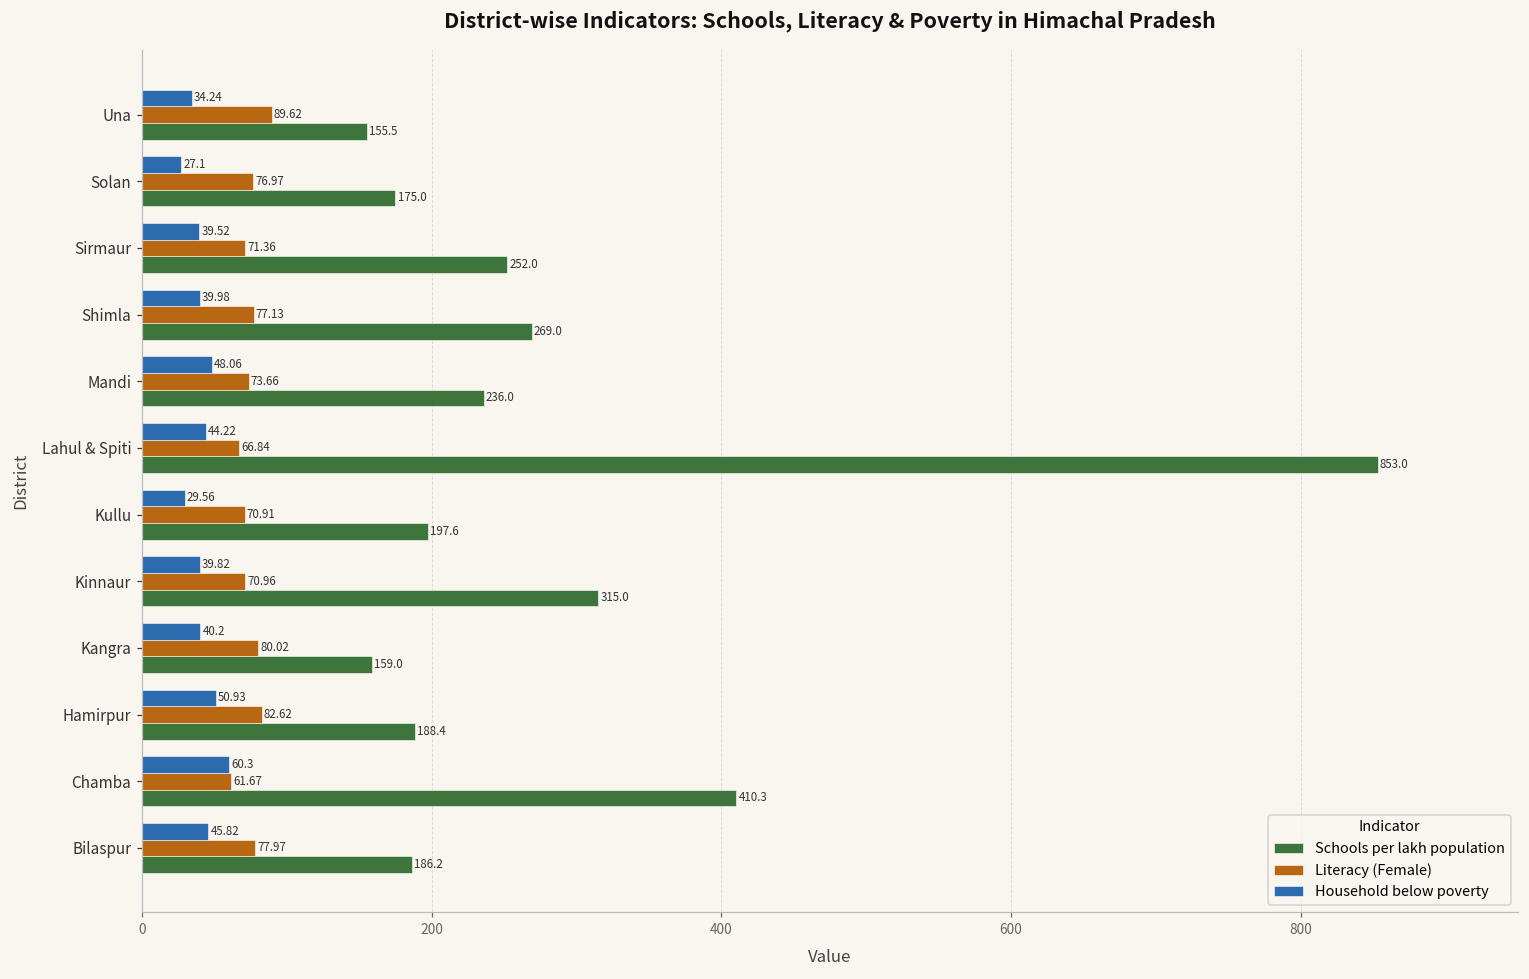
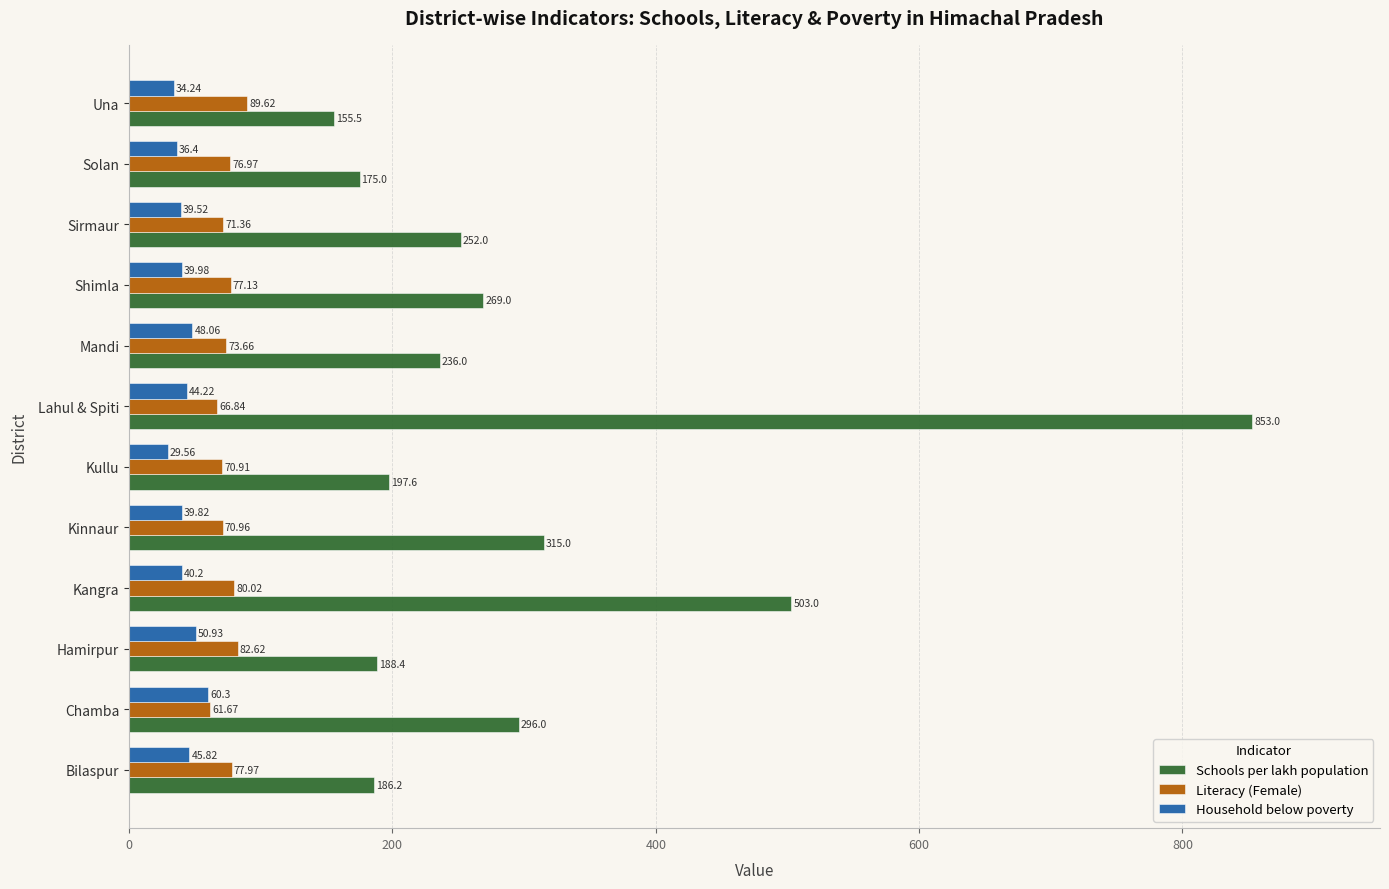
Household below poverty, Solan: 27.1 -> 36.4
Schools per lakh population, Kangra: 159.0 -> 503.0
Schools per lakh population, Chamba: 410.3 -> 296.0
